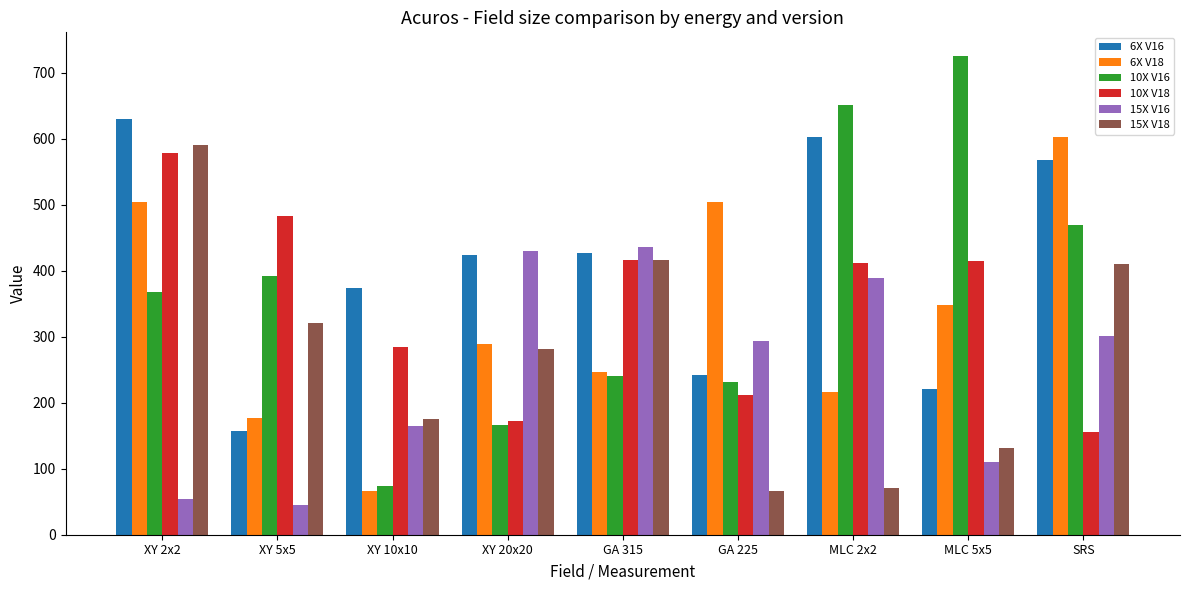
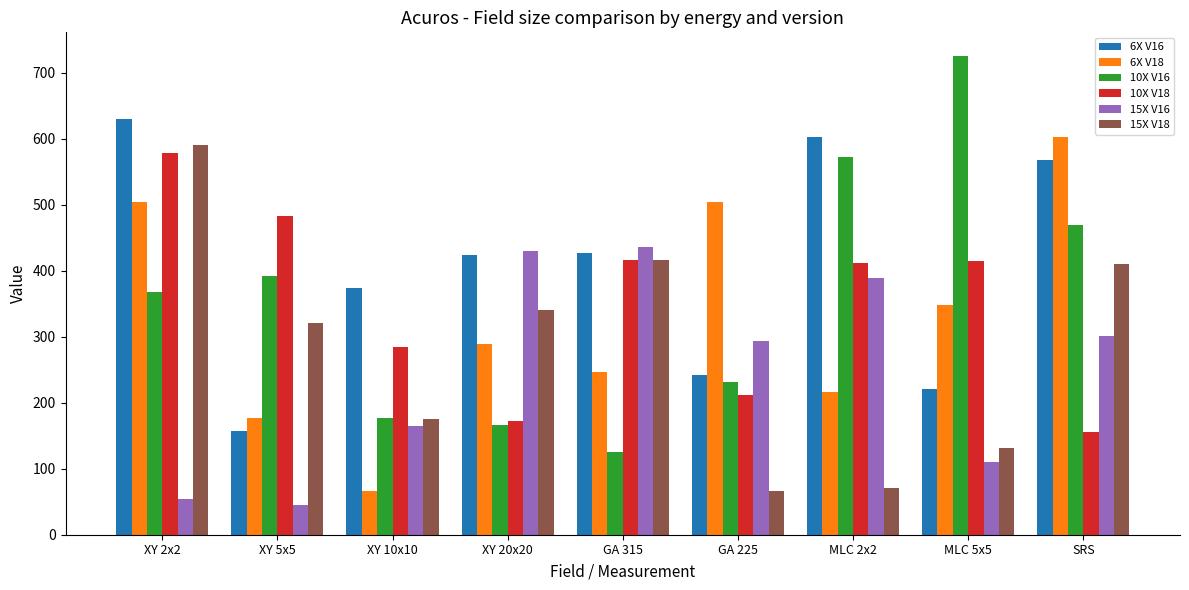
10X V16, XY 10x10: 70 -> 180
15X V18, XY 20x20: 280 -> 340
10X V16, GA 315: 240 -> 130
10X V16, MLC 2x2: 650 -> 570
